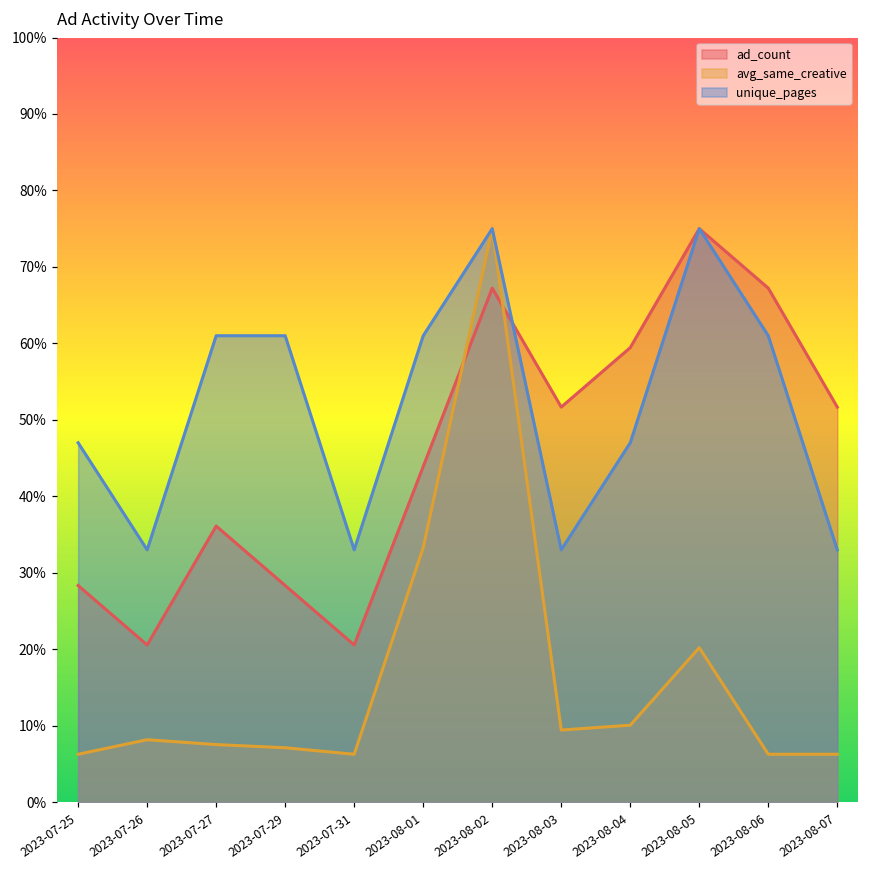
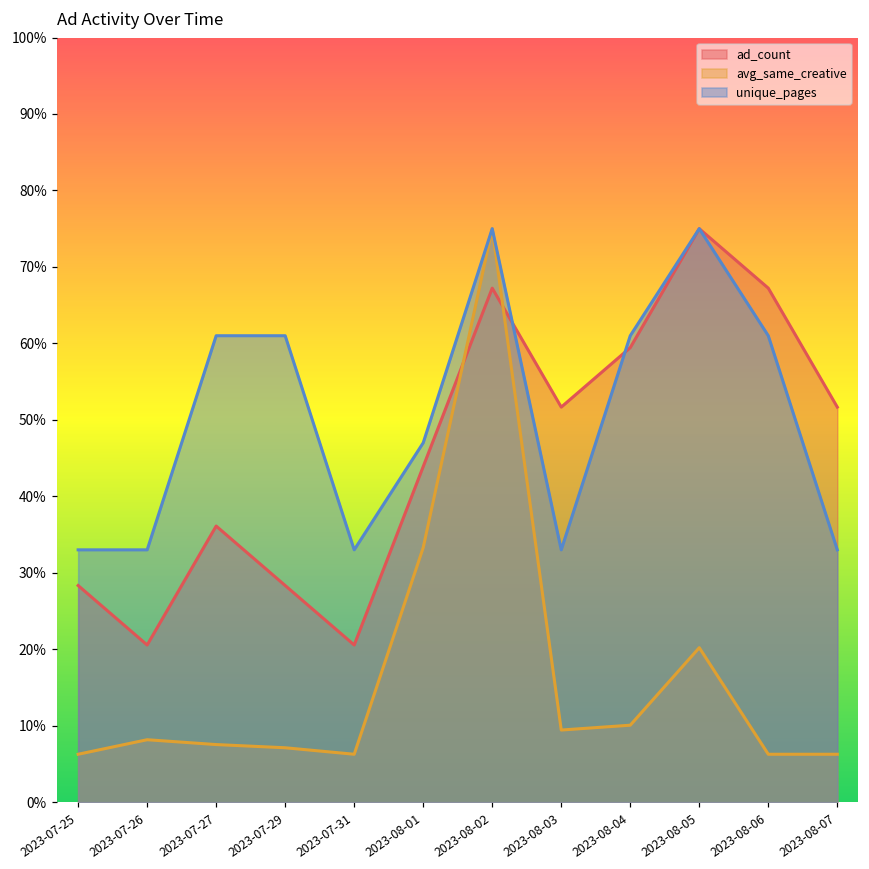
unique_pages, 2023-07-25: 47% -> 33%
unique_pages, 2023-08-01: 61% -> 47%
unique_pages, 2023-08-04: 47% -> 61%
